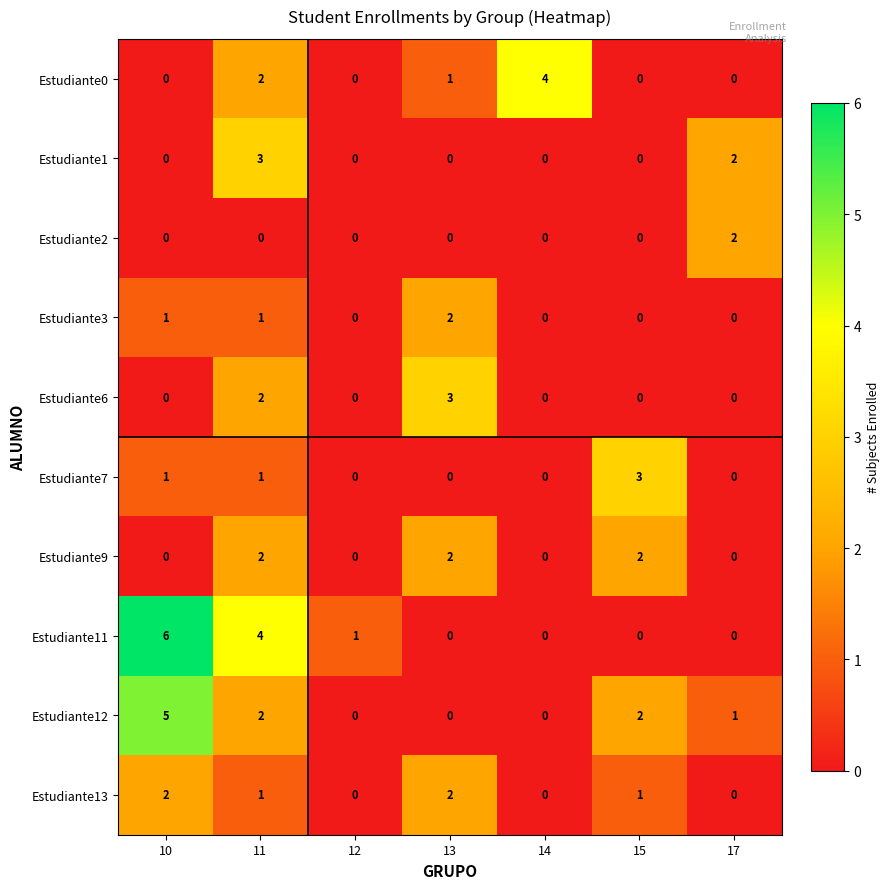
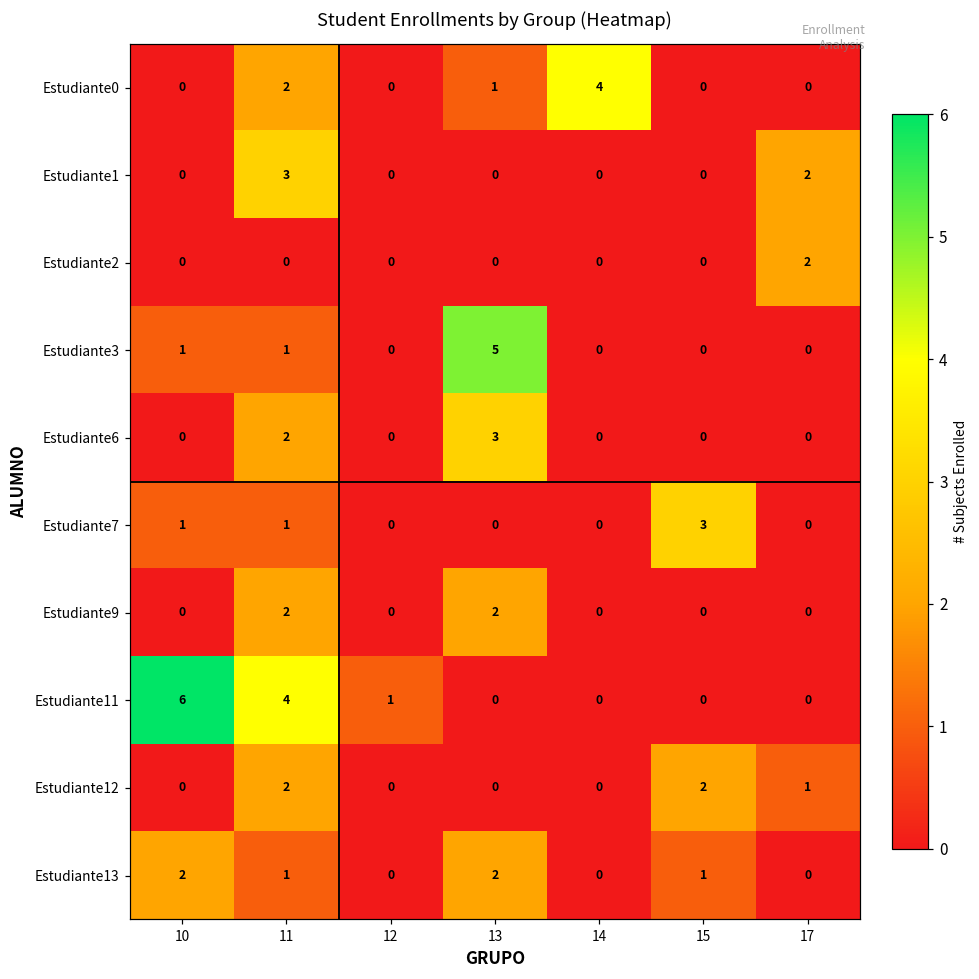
Estudiante3, 13: 2 -> 5
Estudiante9, 15: 2 -> 0
Estudiante12, 10: 5 -> 0
